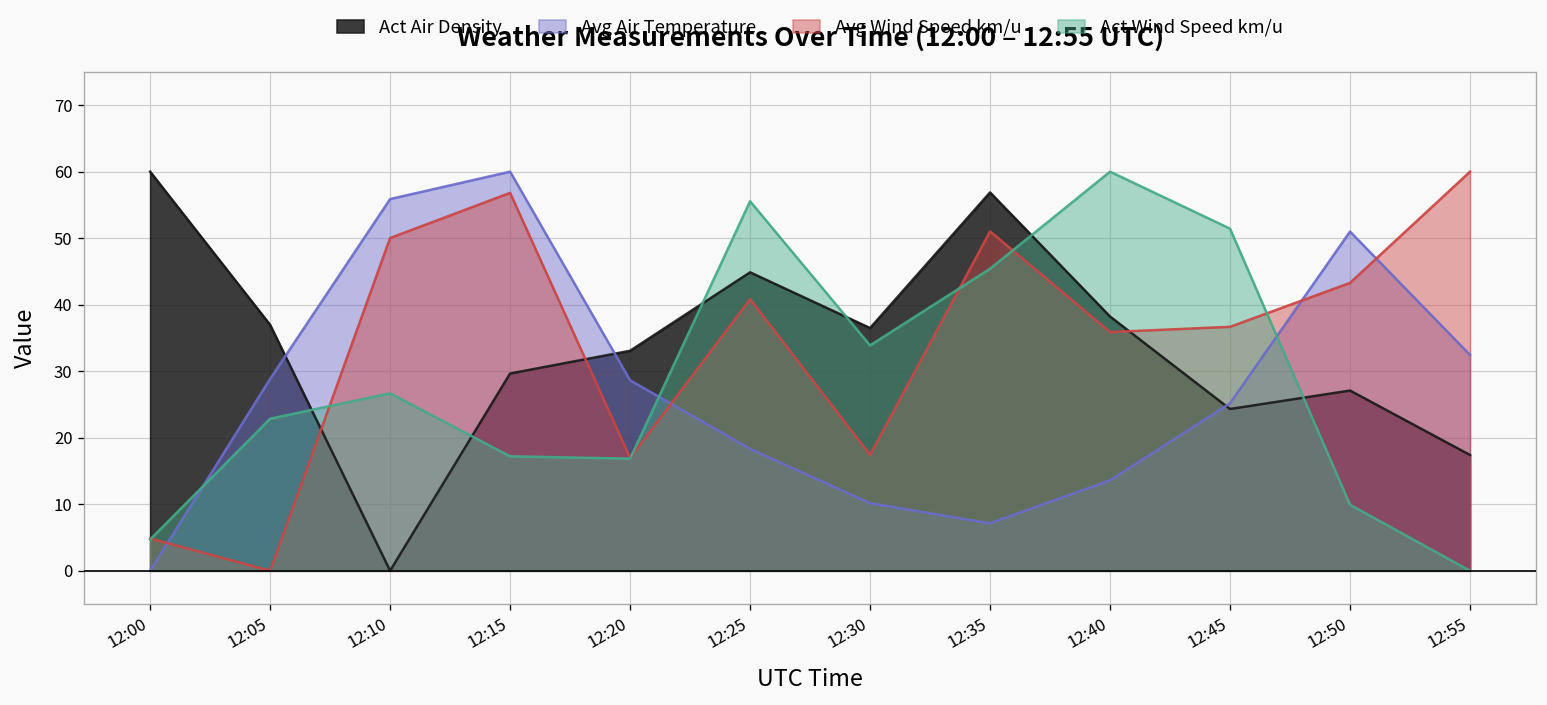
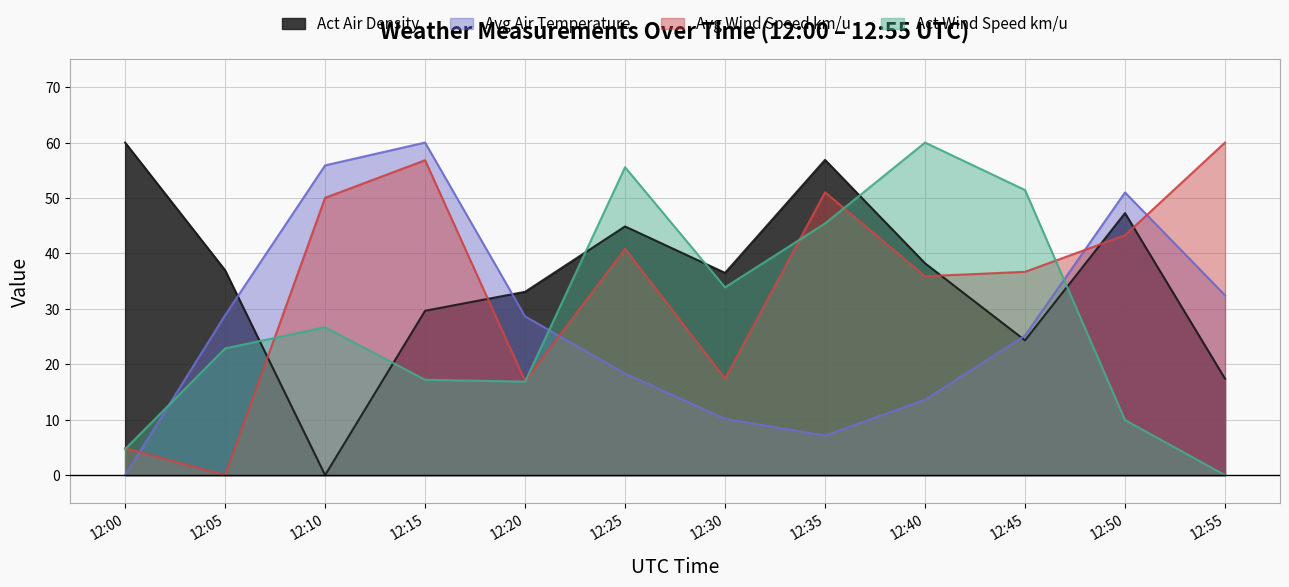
Act Air Density, 12:50: 27 -> 47
